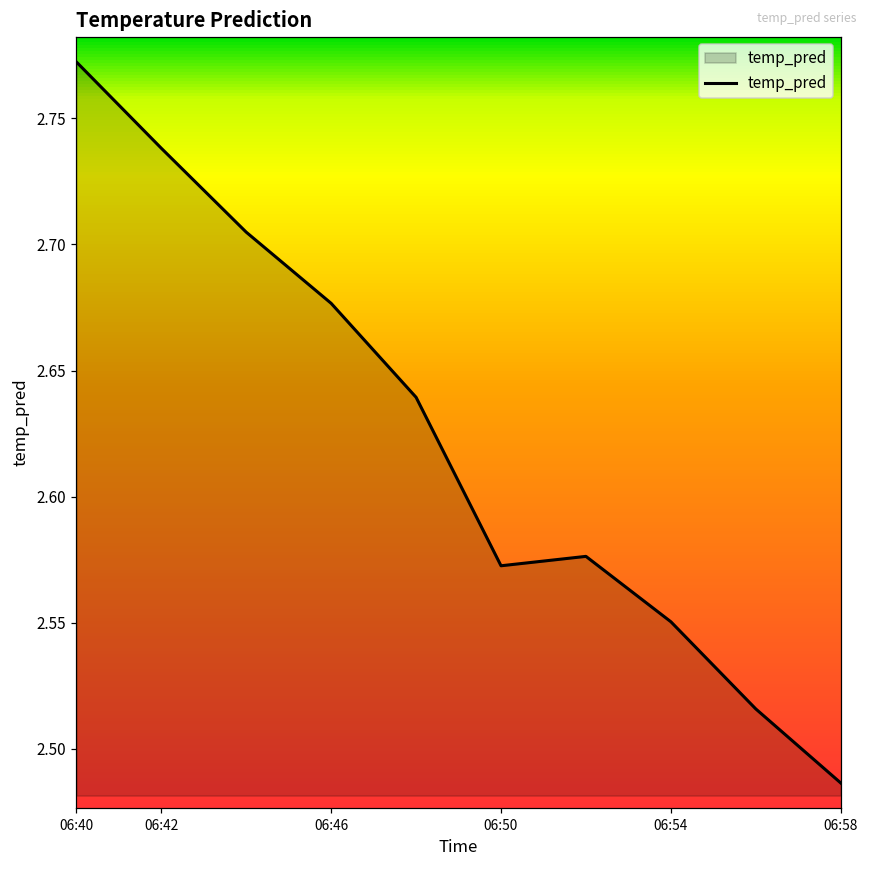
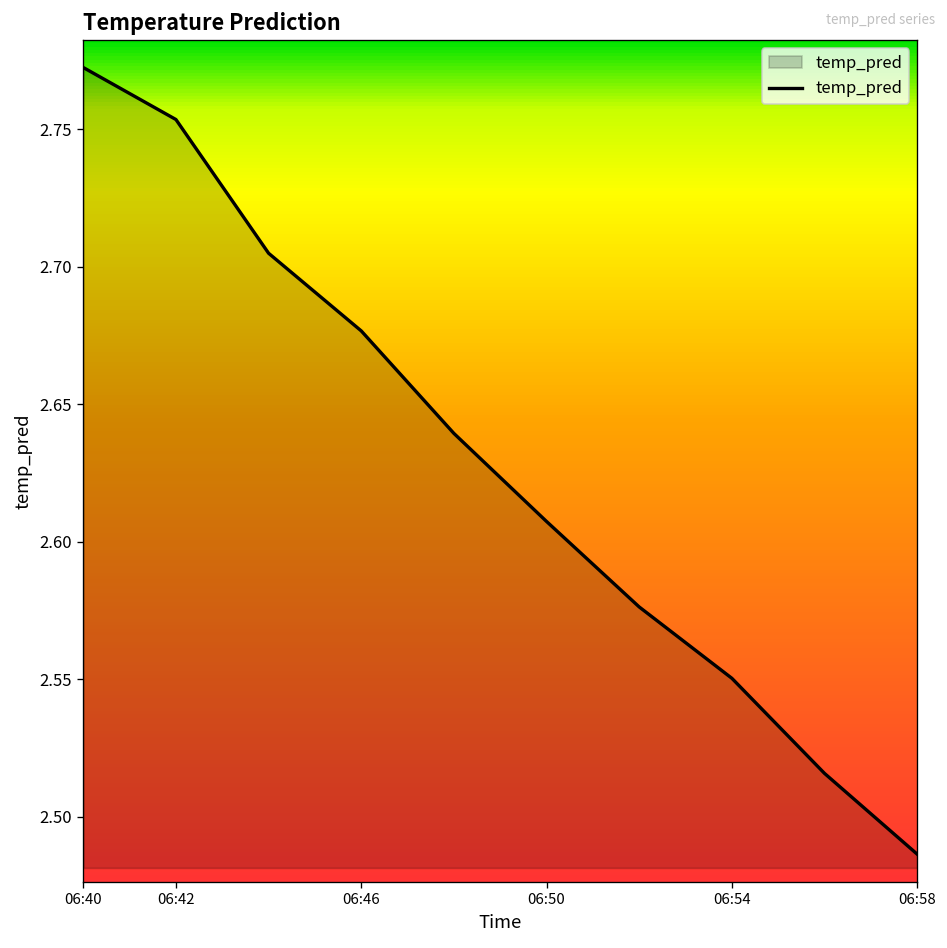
06:42: 2.738 -> 2.753
06:50: 2.573 -> 2.607
